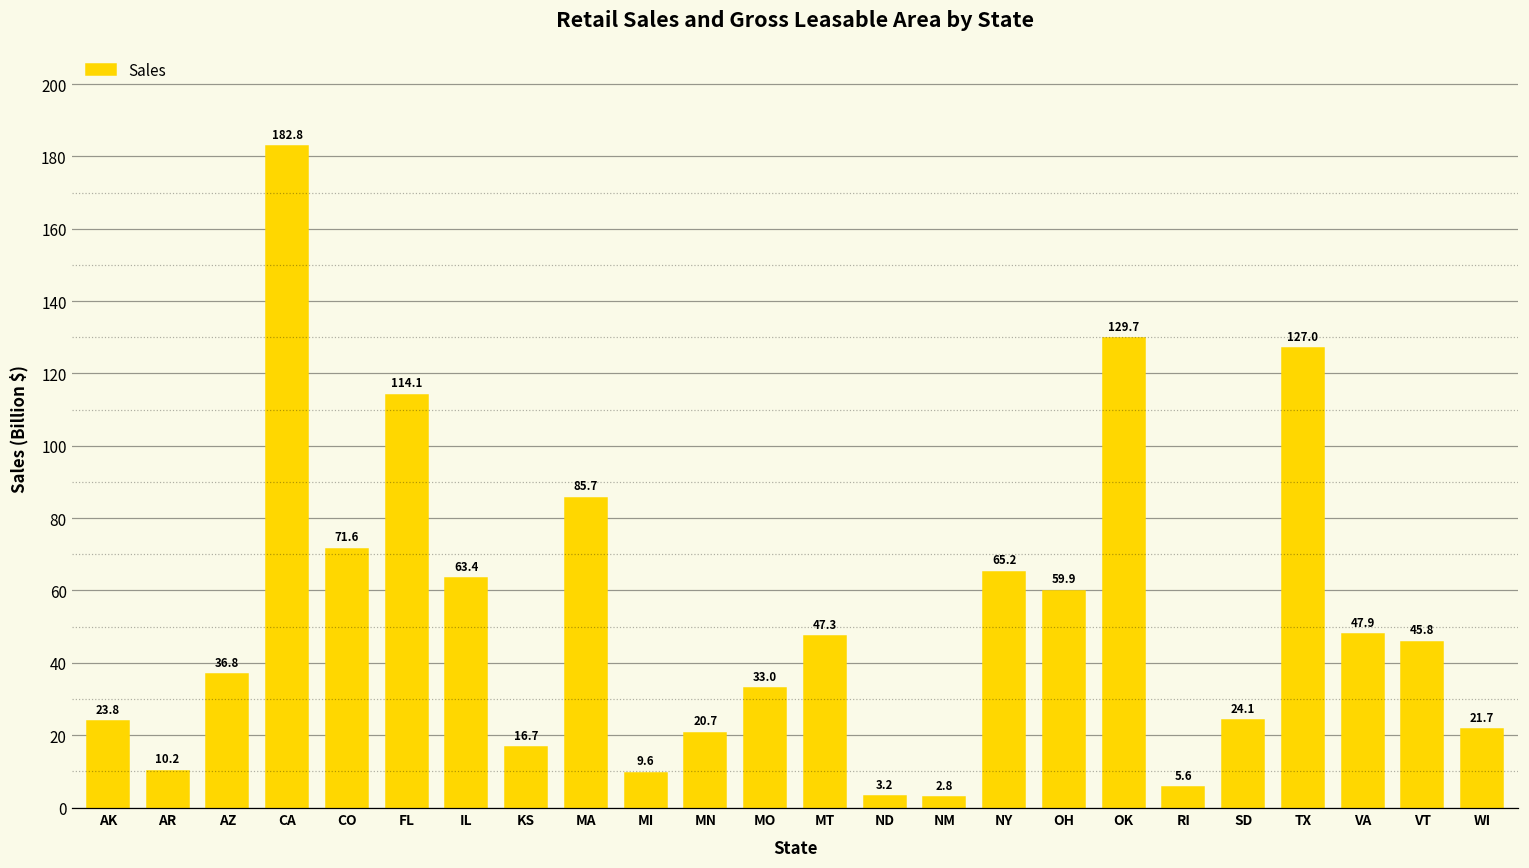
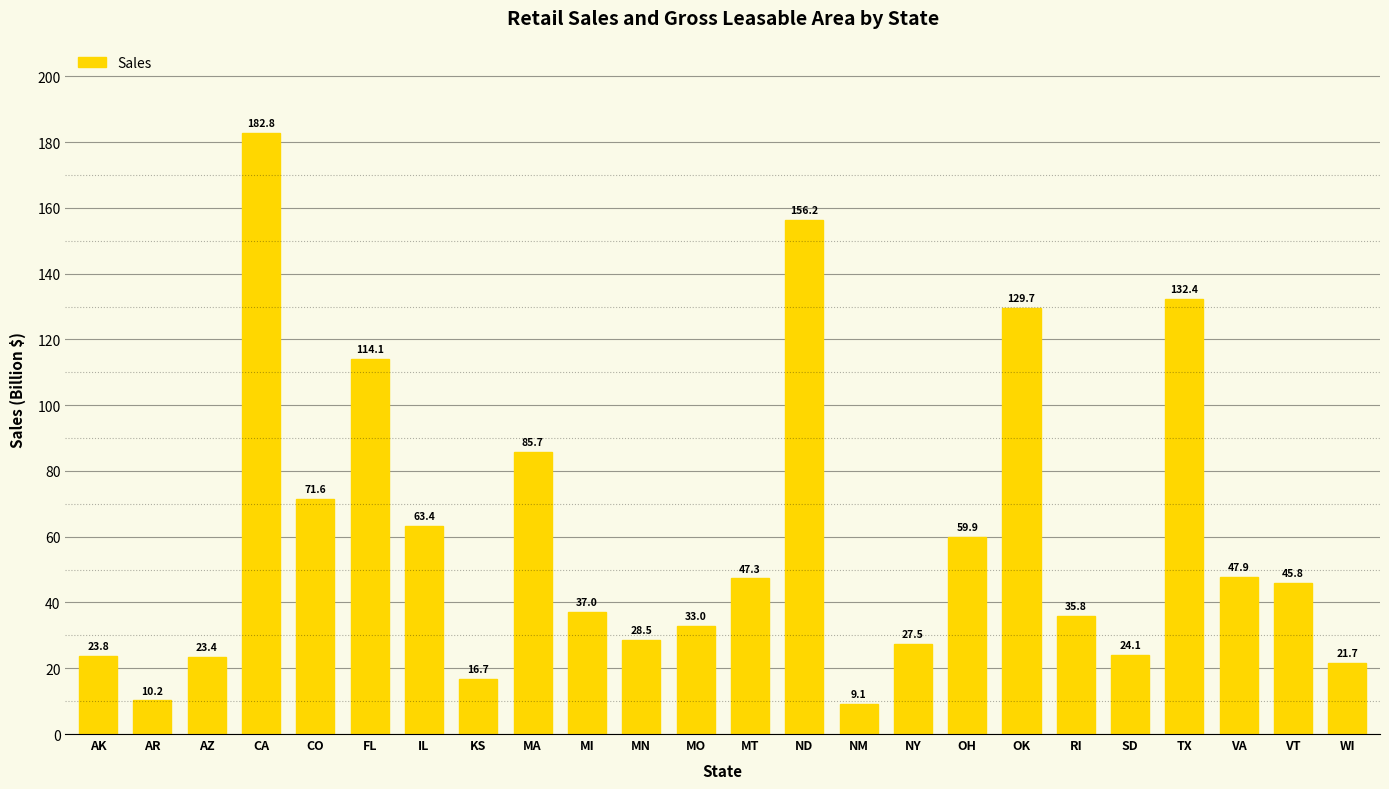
AZ: 36.8 -> 23.4
MI: 9.6 -> 37.0
MN: 20.7 -> 28.5
ND: 3.2 -> 156.2
NM: 2.8 -> 9.1
NY: 65.2 -> 27.5
RI: 5.6 -> 35.8
TX: 127.0 -> 132.4
